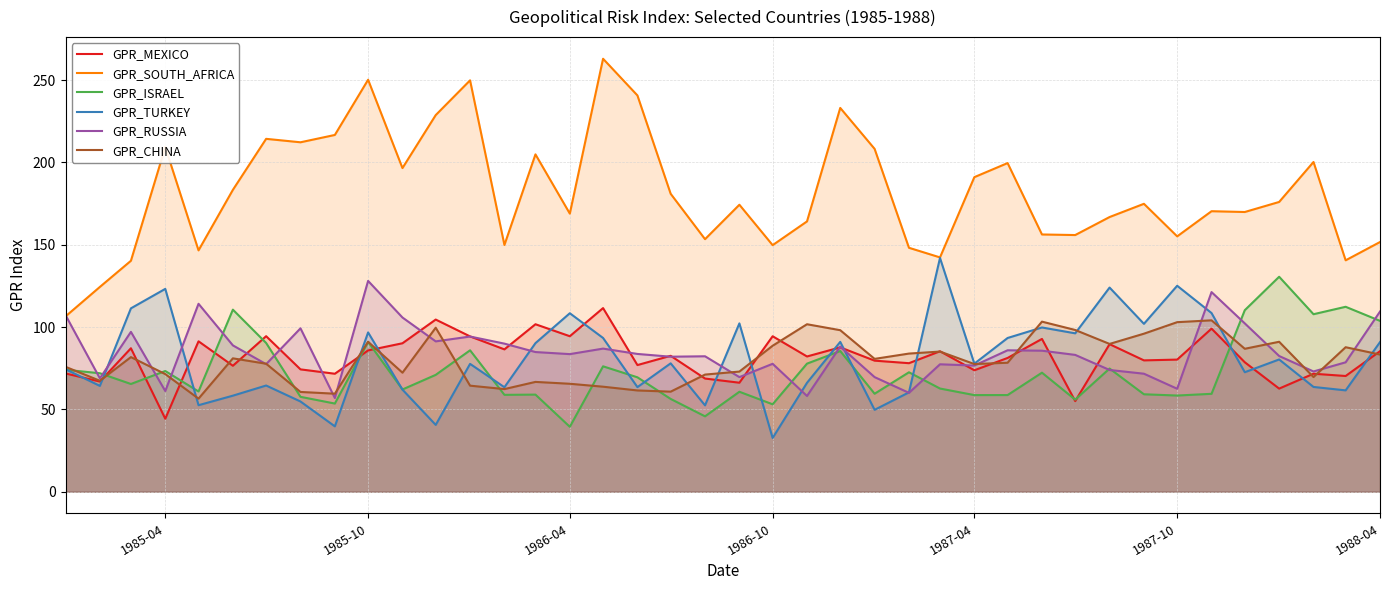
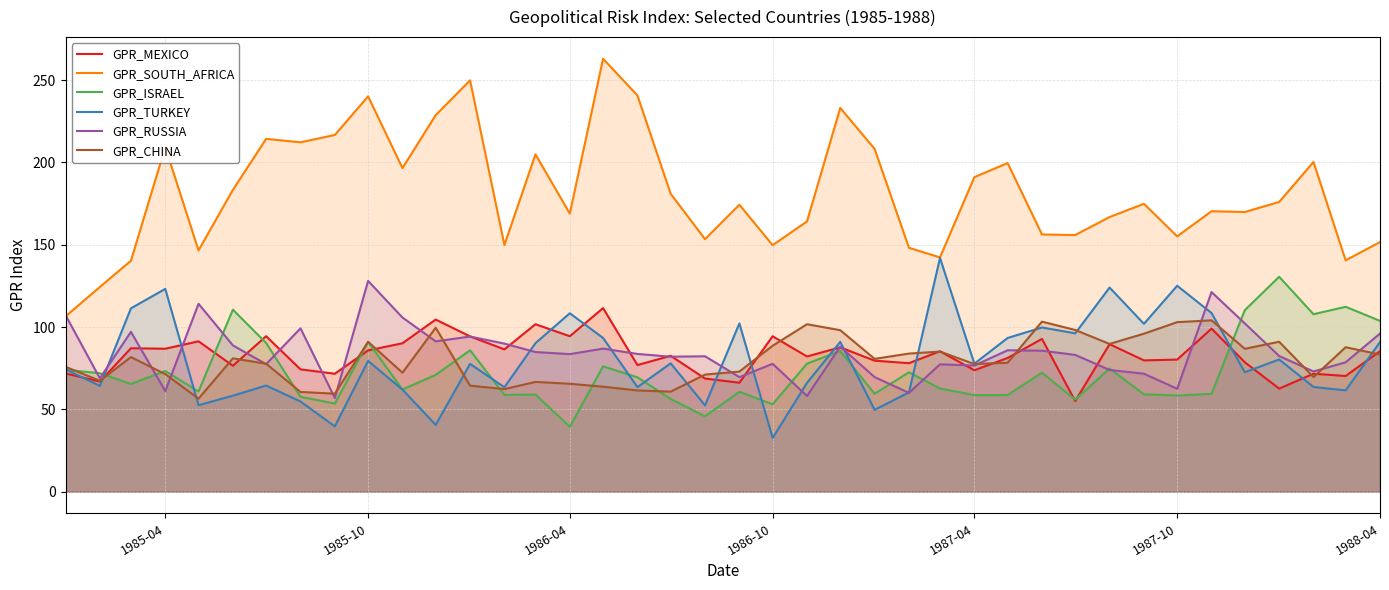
GPR_MEXICO, 1985-04: 44 -> 87
GPR_SOUTH_AFRICA, 1985-10: 250 -> 240
GPR_TURKEY, 1985-10: 97 -> 79
GPR_RUSSIA, 1988-04: 109 -> 96
